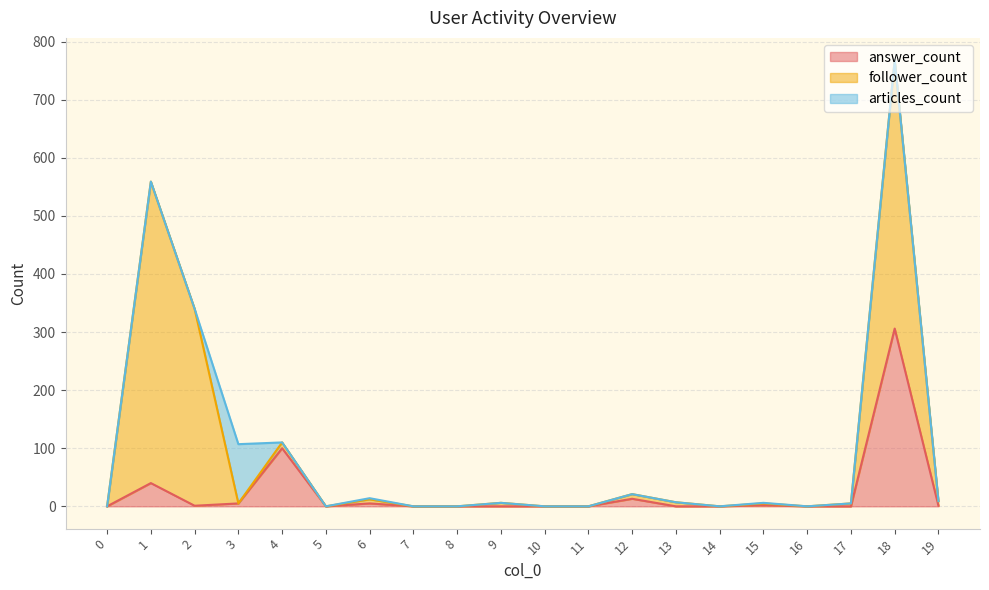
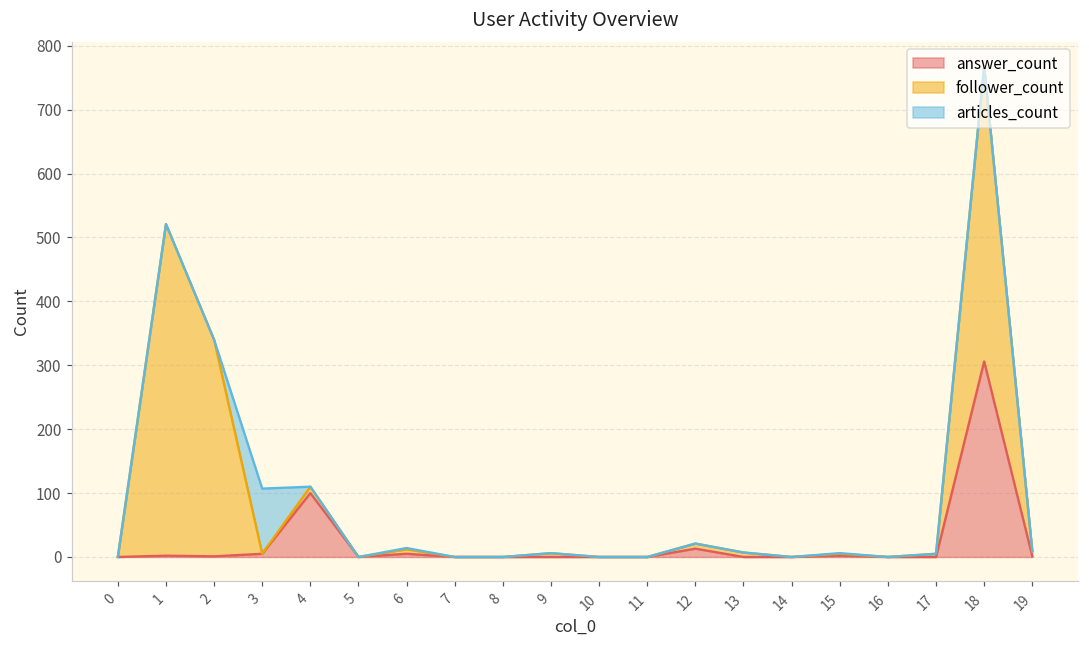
answer_count, 1: 40 -> 0
